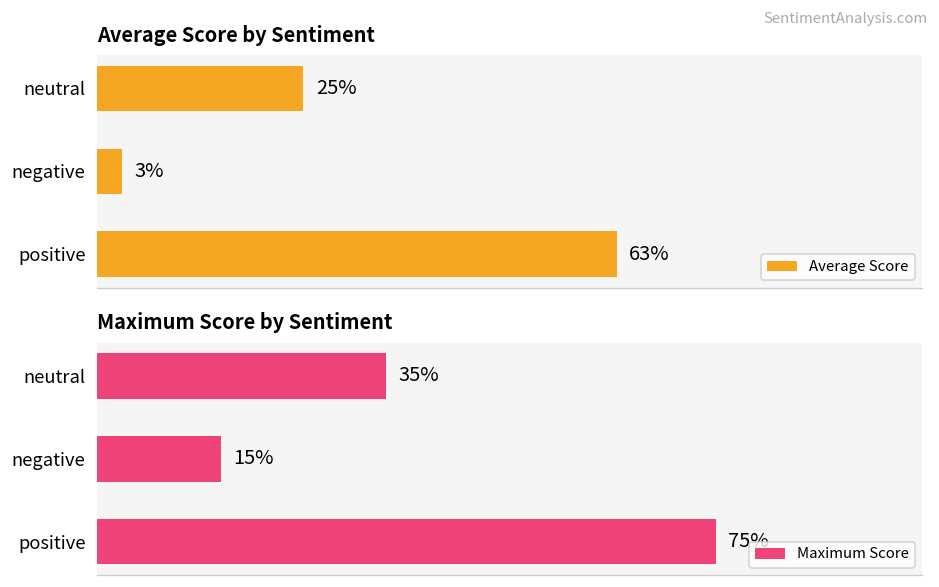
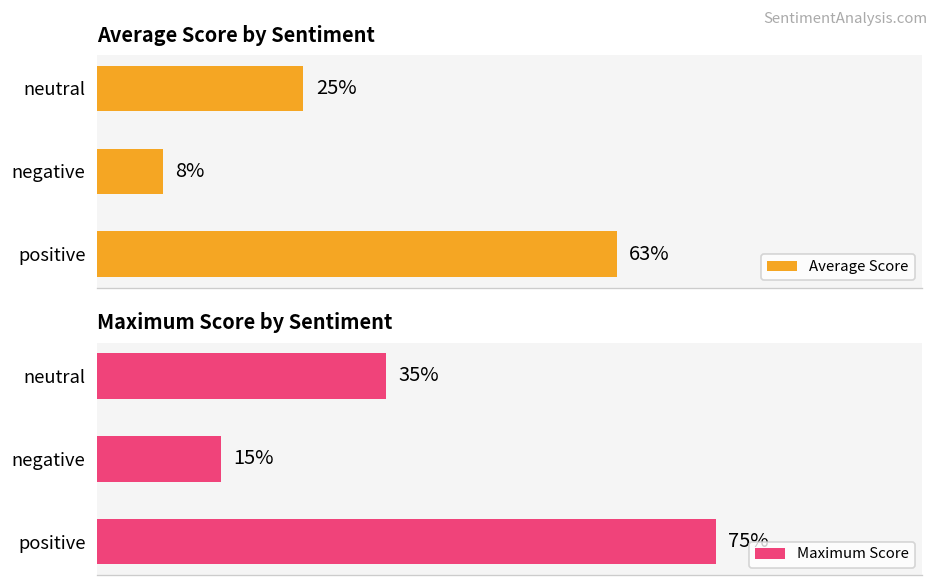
Average Score by Sentiment, negative: 3% -> 8%
